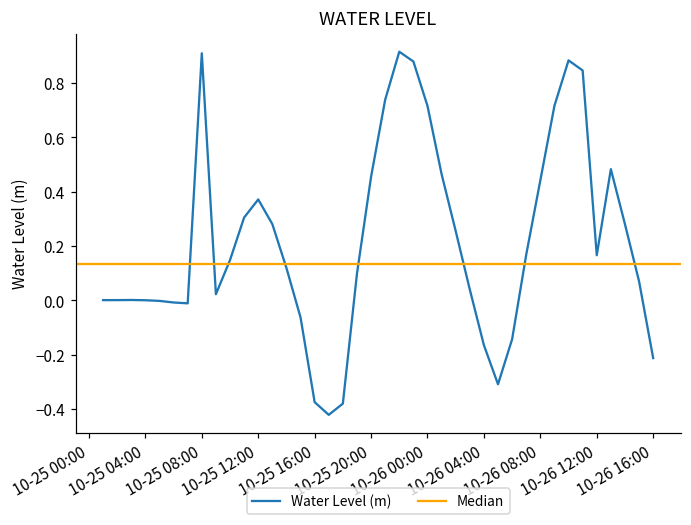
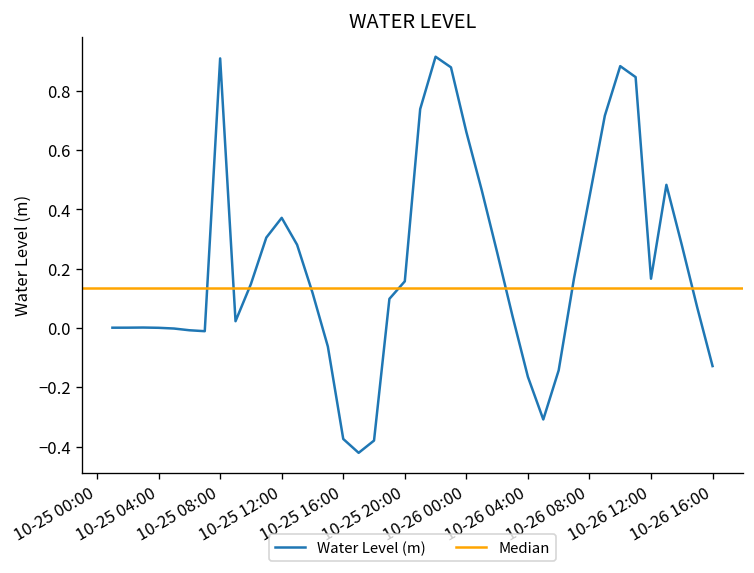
10-25 20:00: 0.45 -> 0.16
10-26 00:00: 0.72 -> 0.66
10-26 16:00: -0.21 -> -0.13
